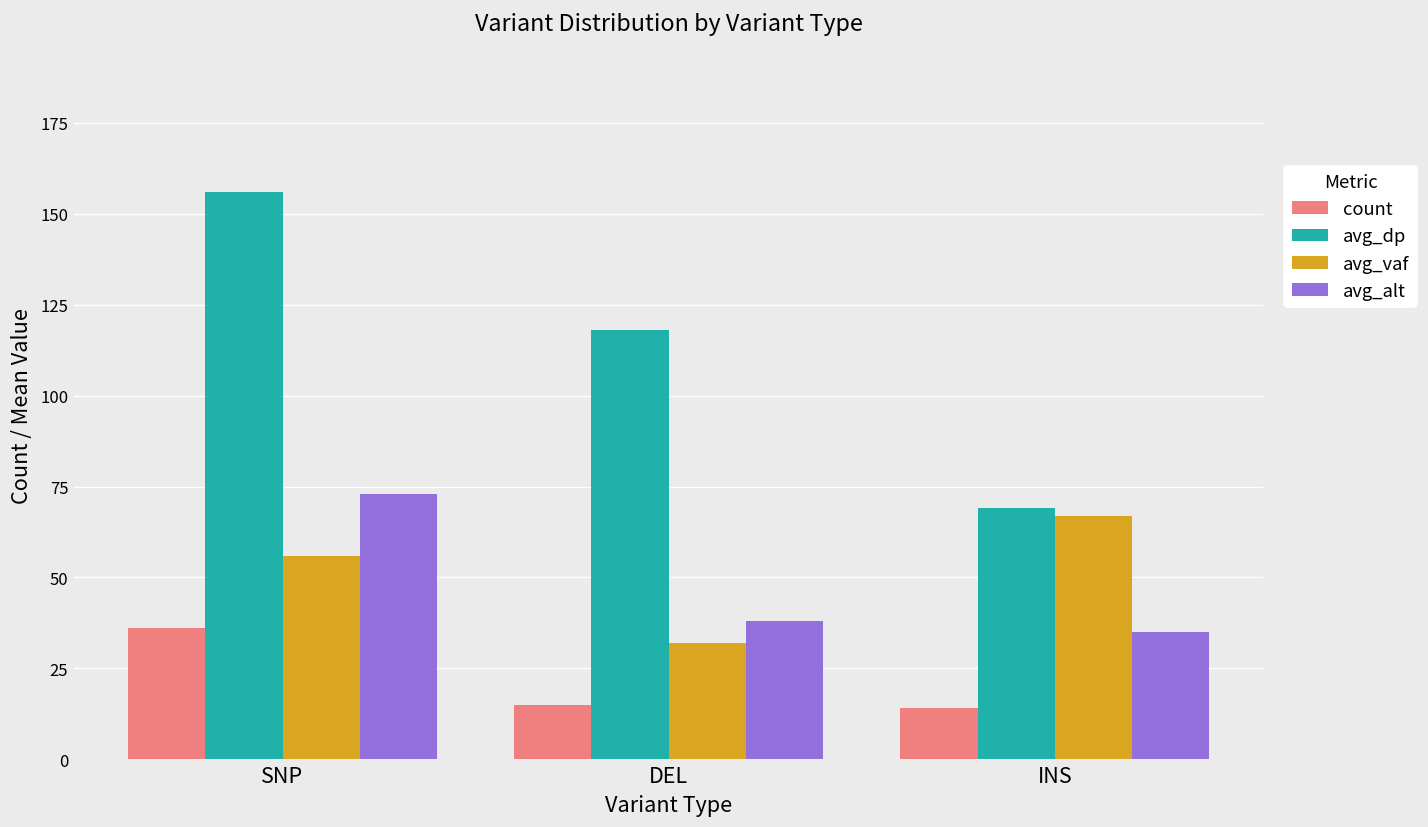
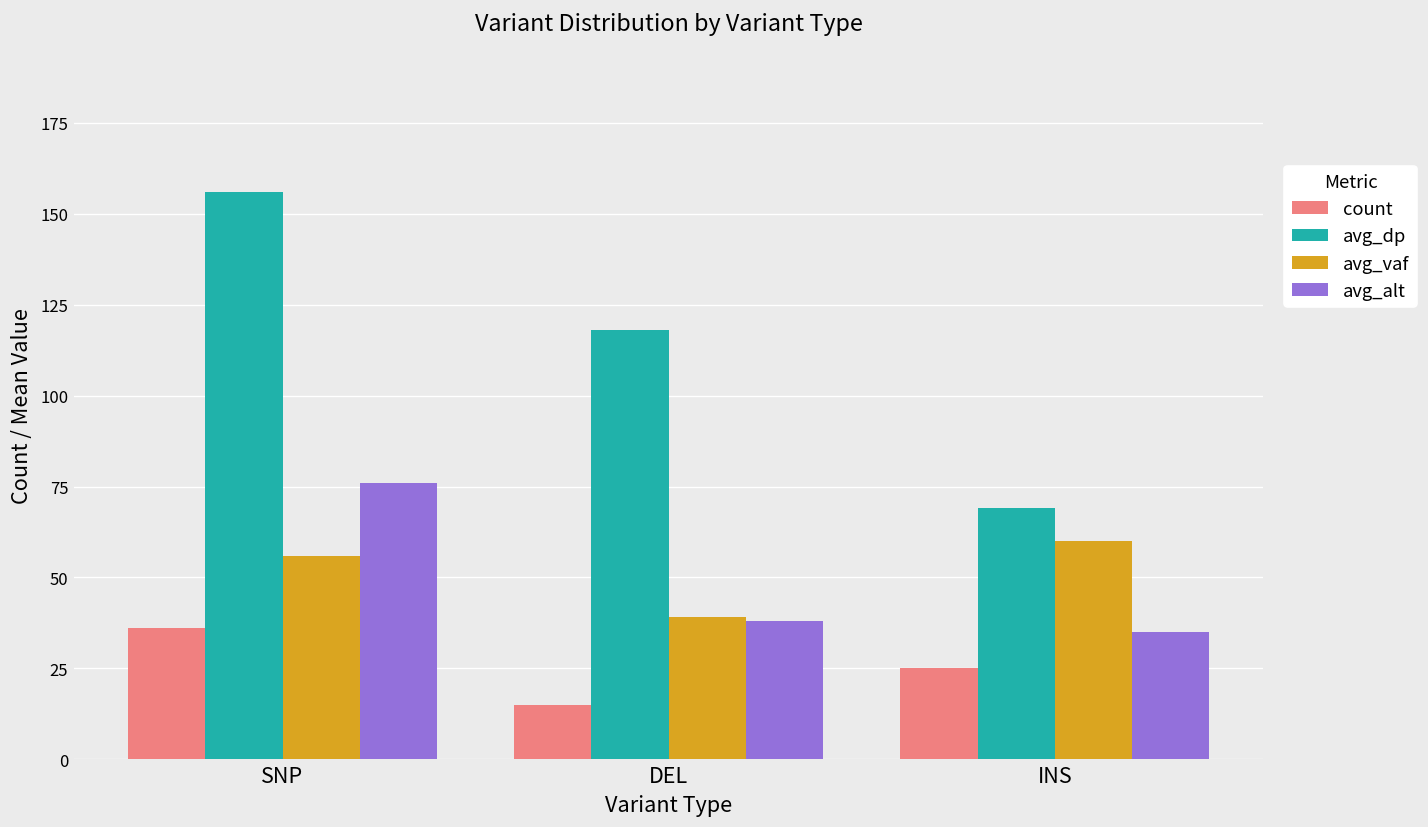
avg_alt, SNP: 73 -> 76
avg_vaf, DEL: 32 -> 39
count, INS: 14 -> 25
avg_vaf, INS: 67 -> 60
